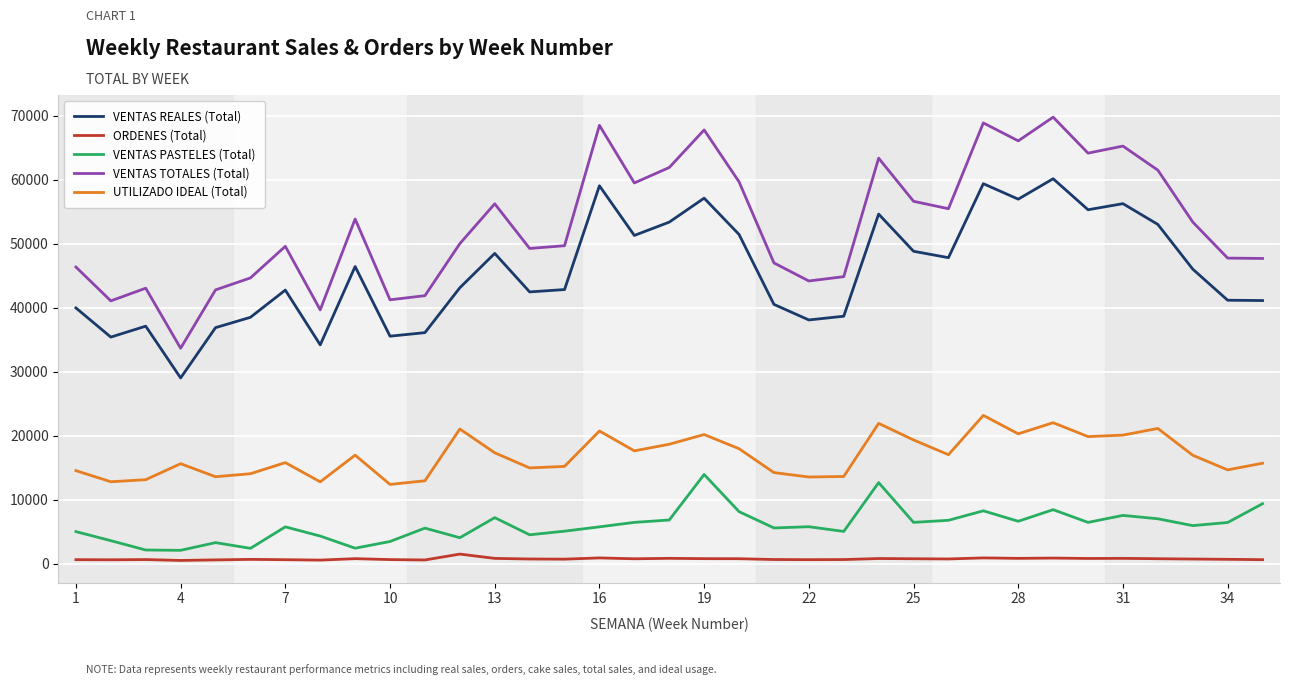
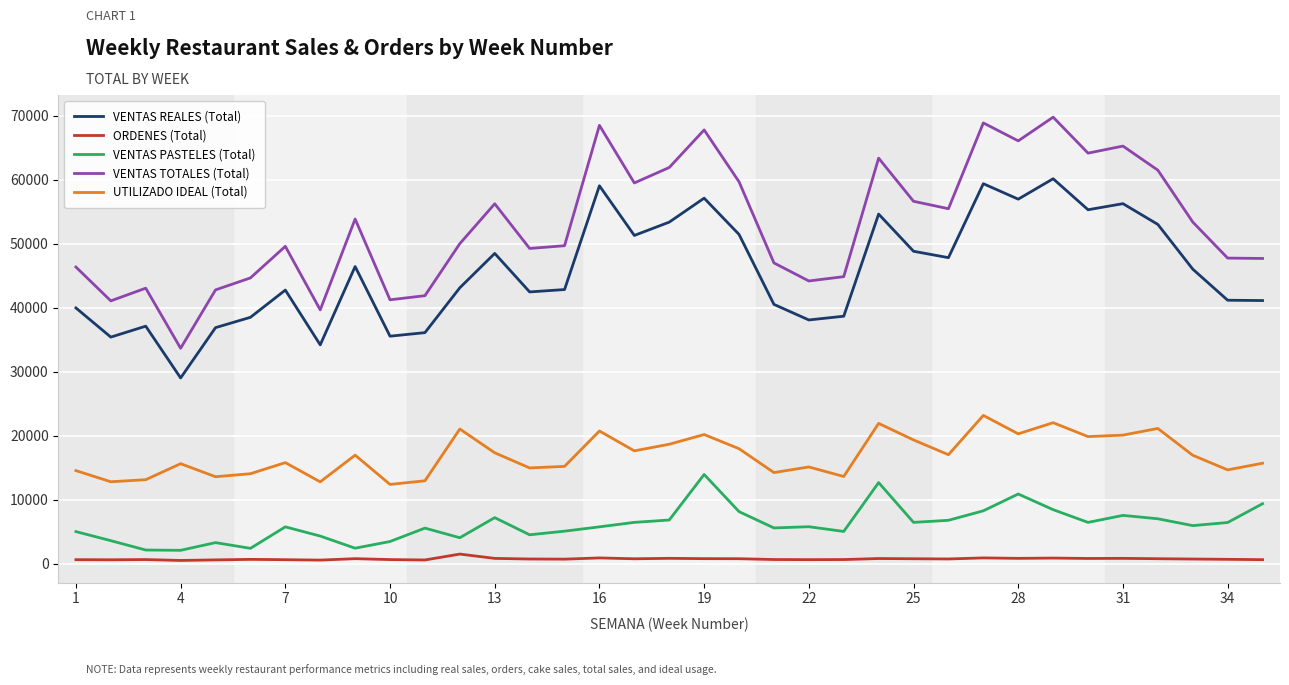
UTILIZADO IDEAL (Total), 22: 14000 -> 15000
VENTAS PASTELES (Total), 28: 7000 -> 11000
